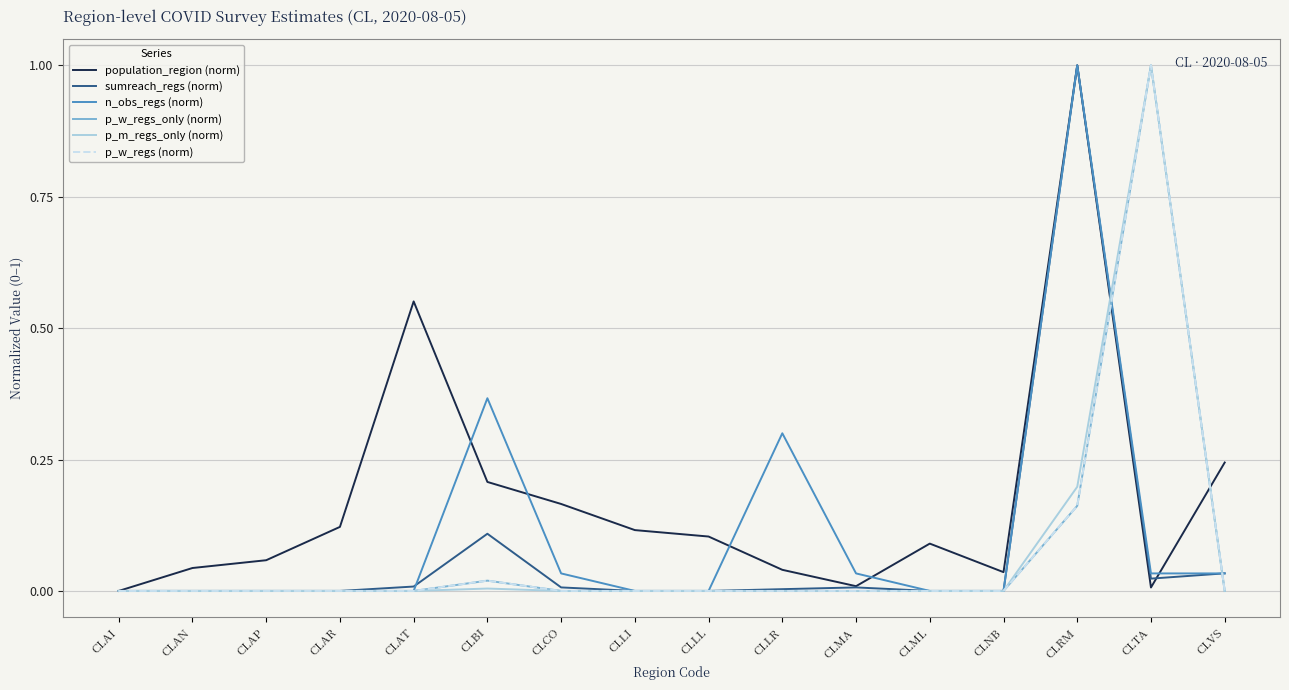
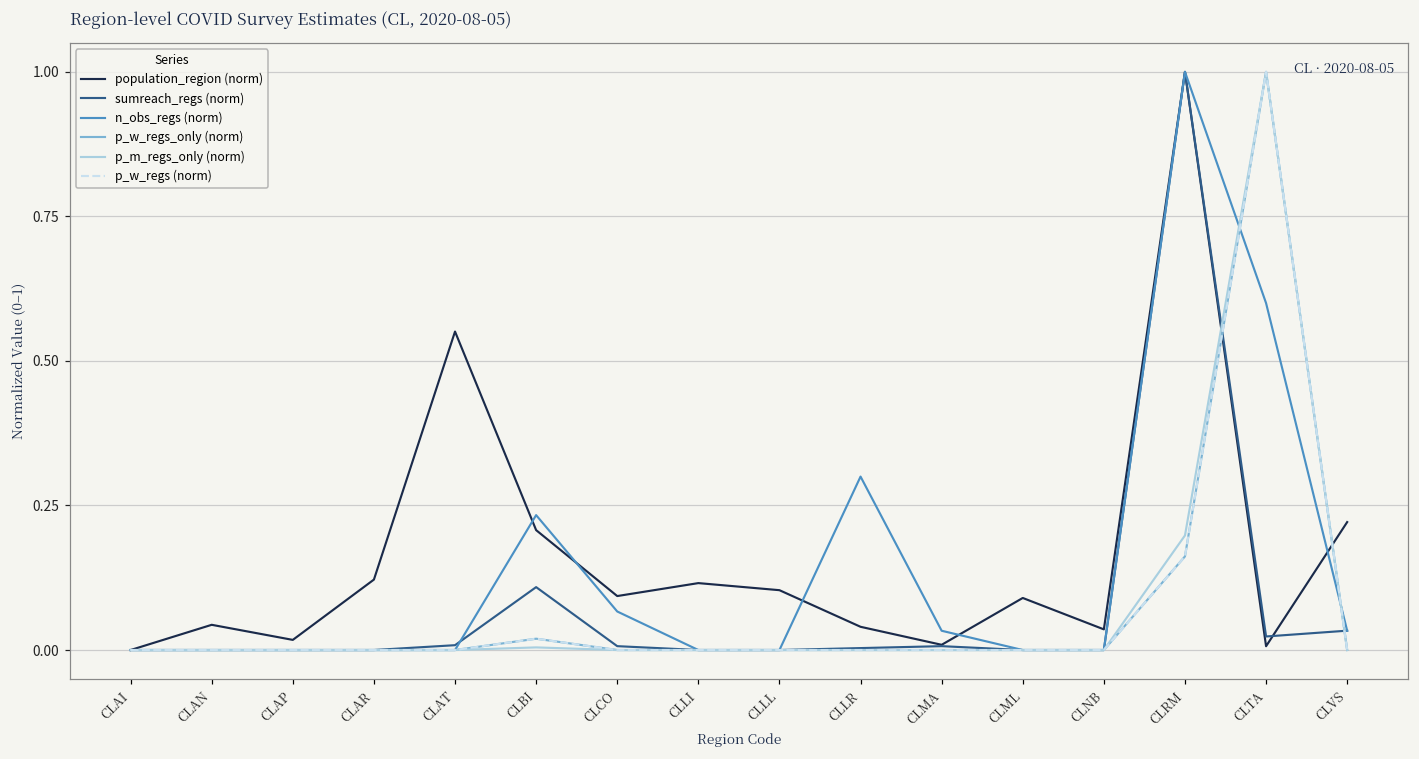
population_region (norm), CLAP: 0.06 -> 0.02
n_obs_regs (norm), CLBI: 0.37 -> 0.23
population_region (norm), CLCO: 0.17 -> 0.09
n_obs_regs (norm), CLCO: 0.03 -> 0.07
n_obs_regs (norm), CLTA: 0.03 -> 0.60
population_region (norm), CLVS: 0.24 -> 0.22
